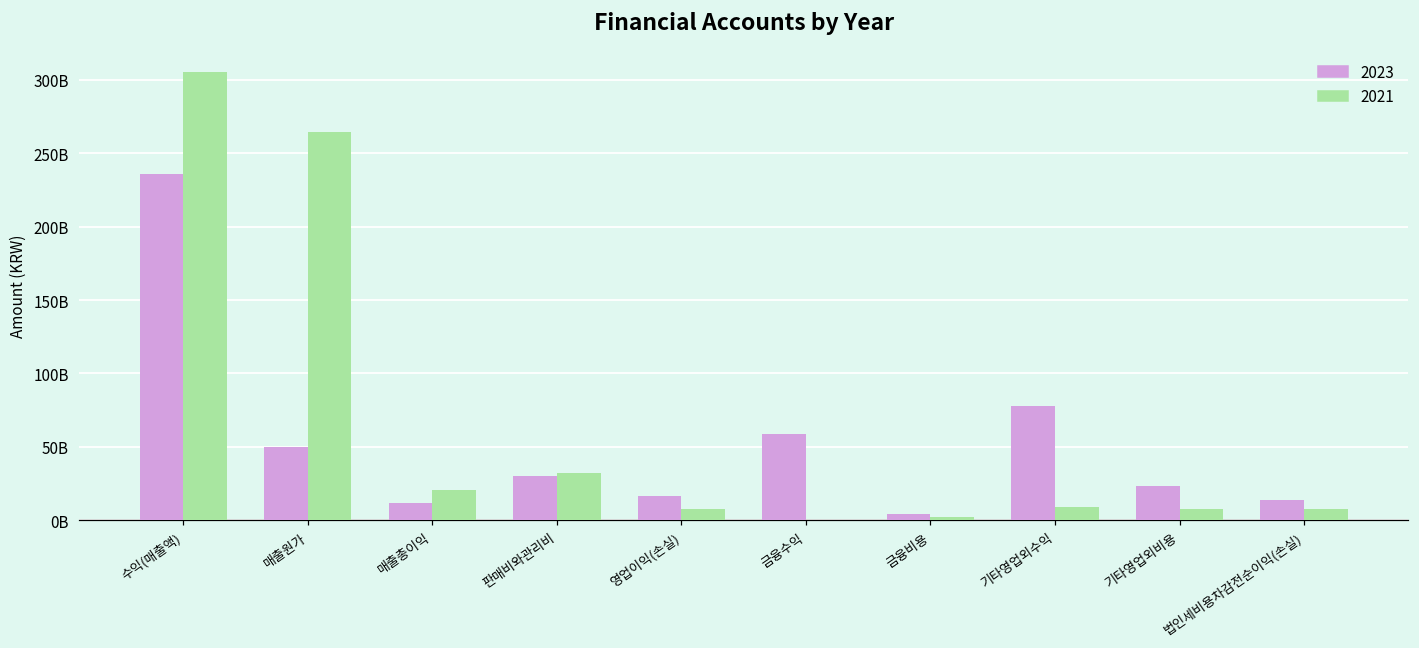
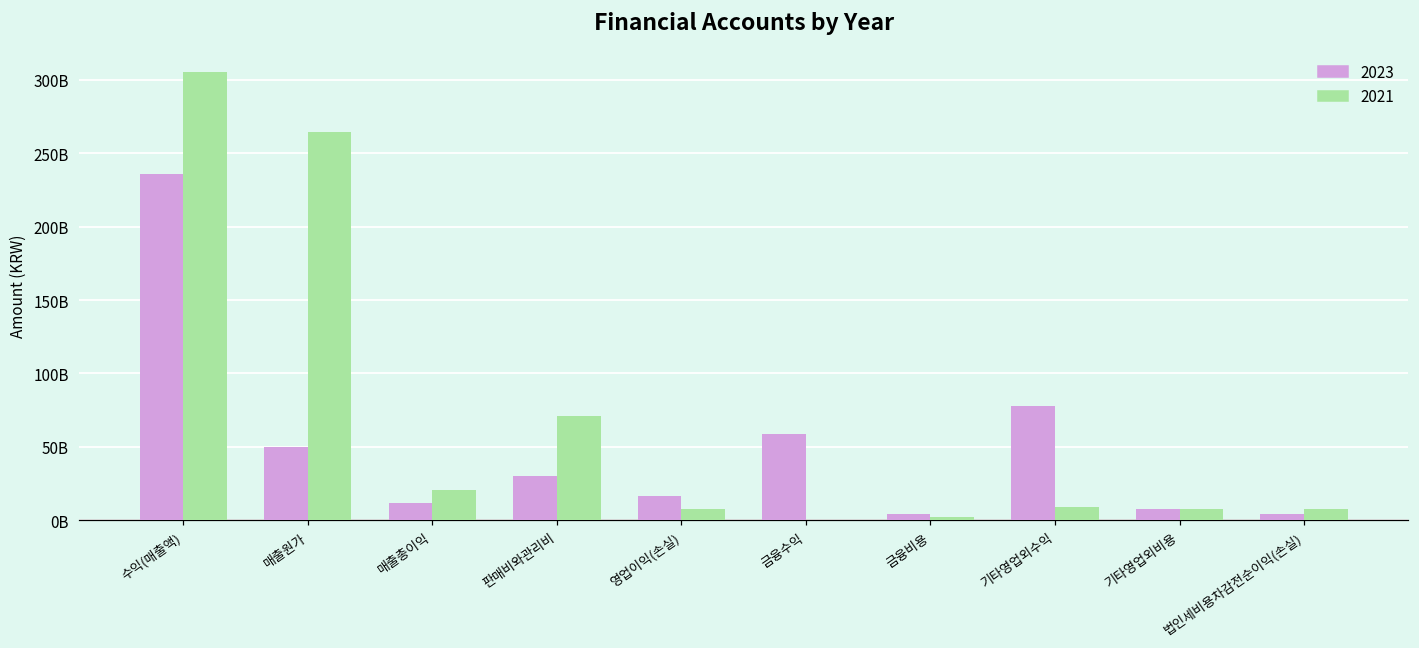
2021, 판매비와관리비: 32000000000 -> 71000000000
2023, 기타영업외비용: 24000000000 -> 8000000000
2023, 법인세비용차감전순이익(손실): 14000000000 -> 4000000000
